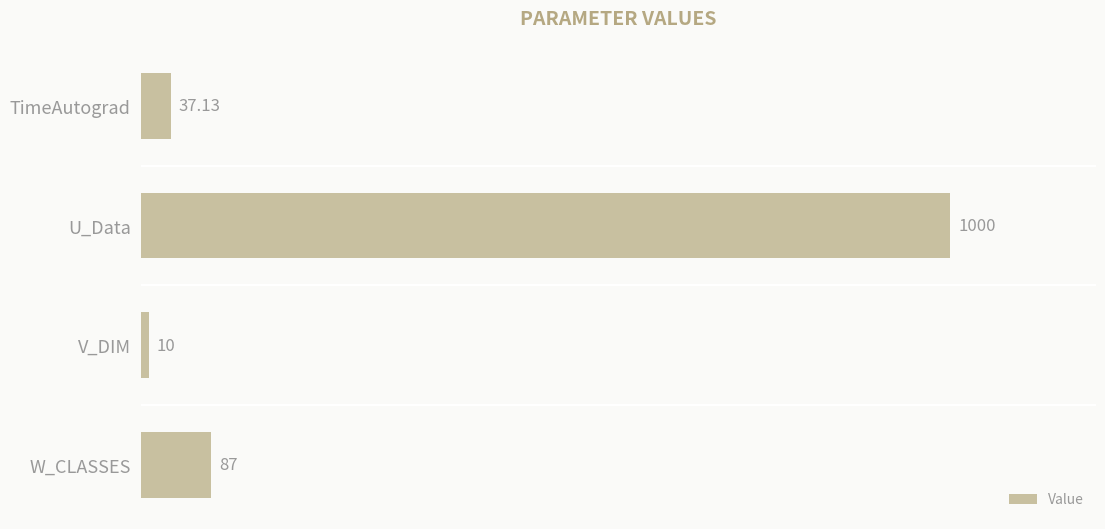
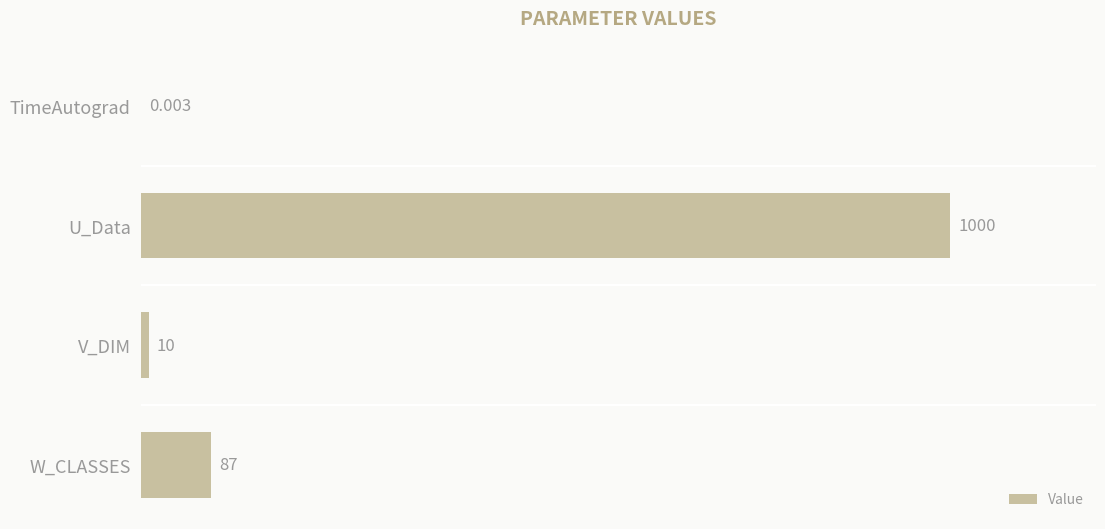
TimeAutograd: 37.13 -> 0.003
